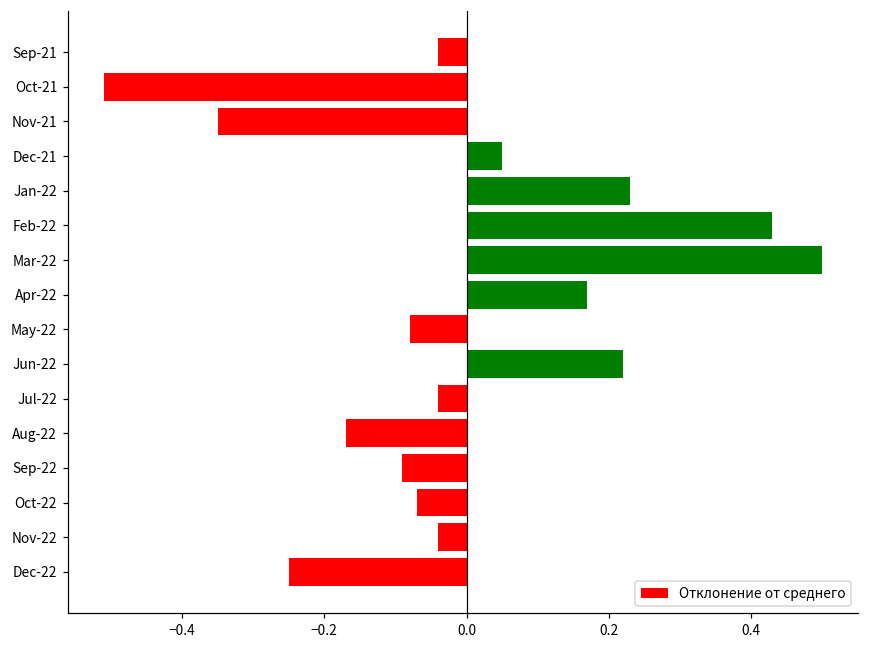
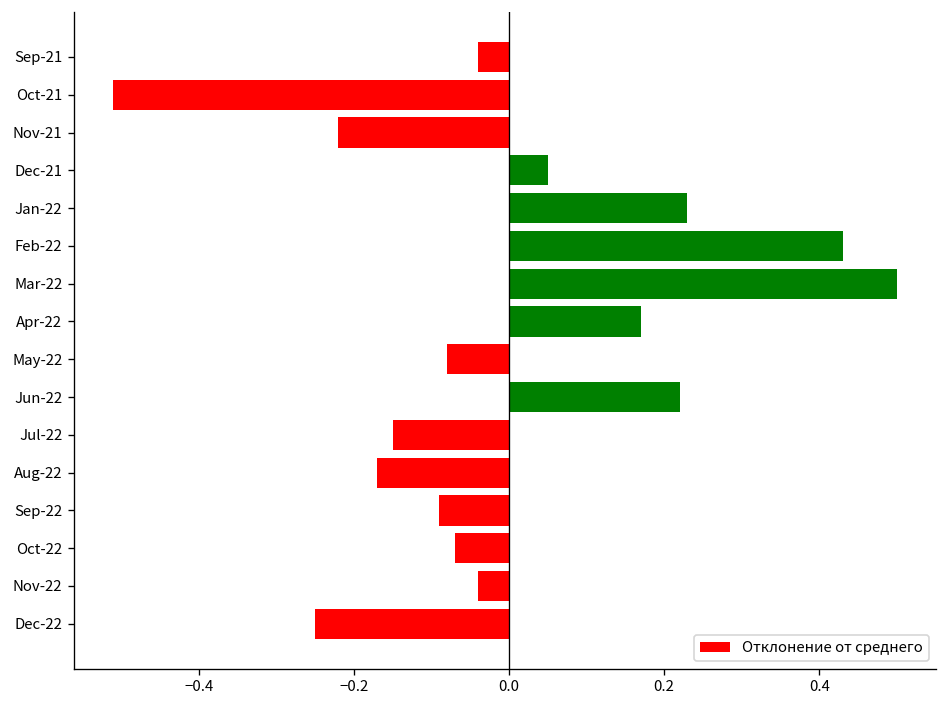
Nov-21: -0.35 -> -0.22
Jul-22: -0.04 -> -0.15
